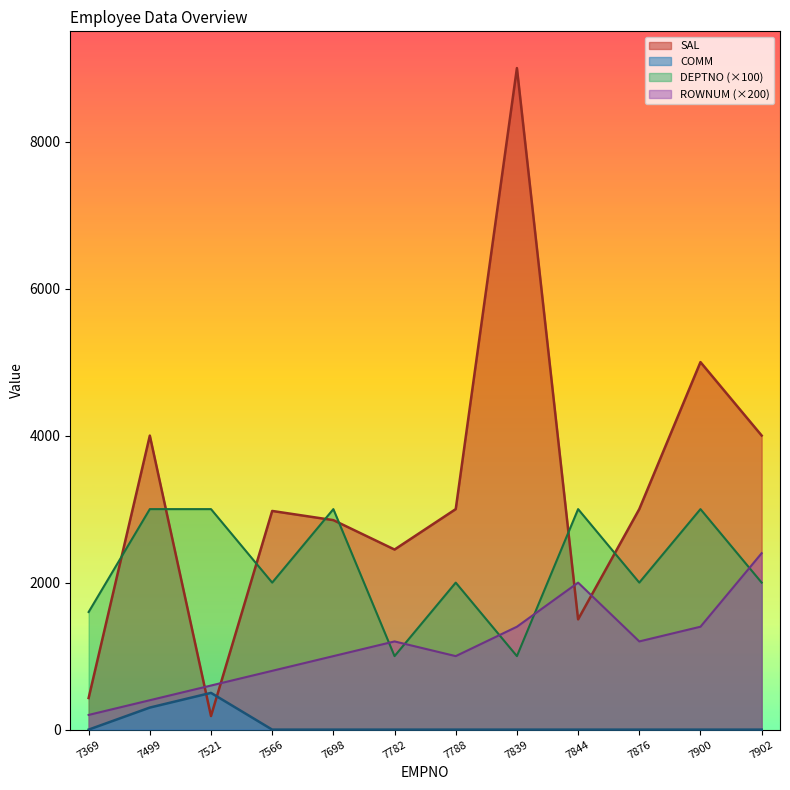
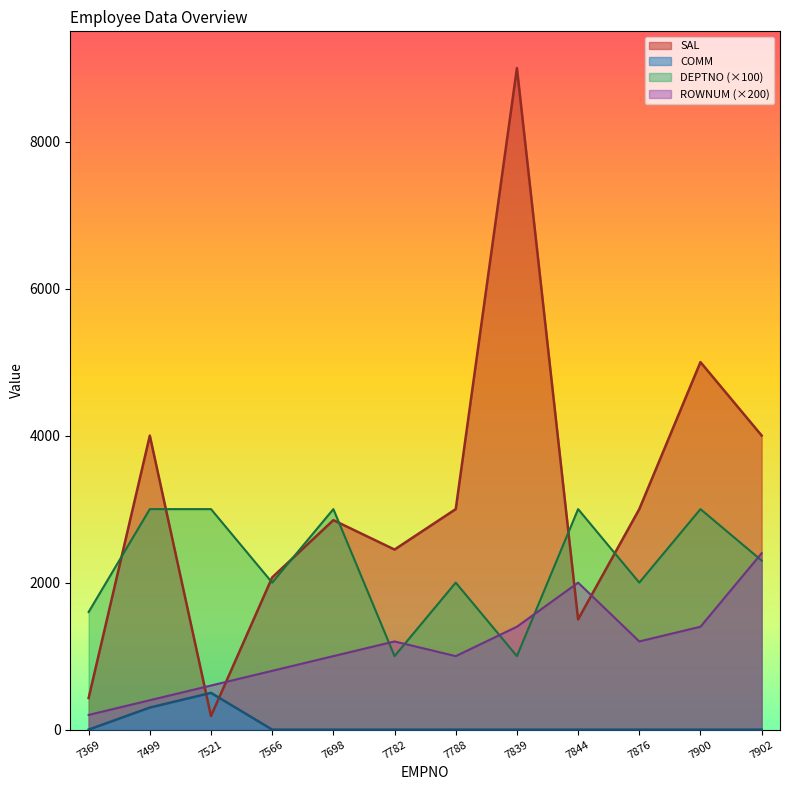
SAL, 7566: 3000 -> 2100
DEPTNO (×100), 7902: 2000 -> 2300
